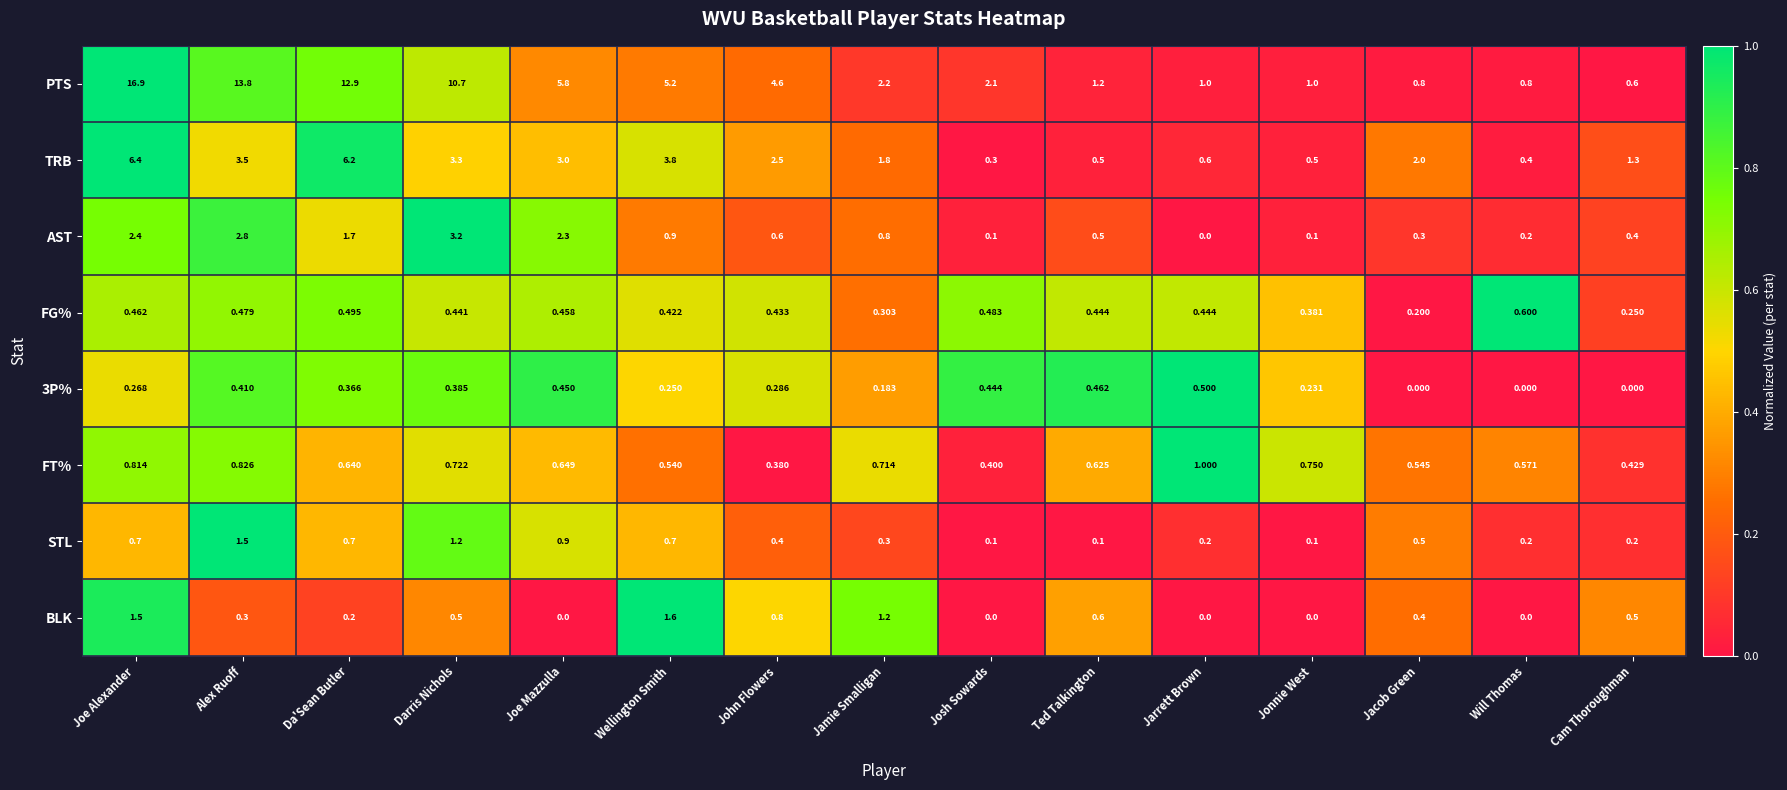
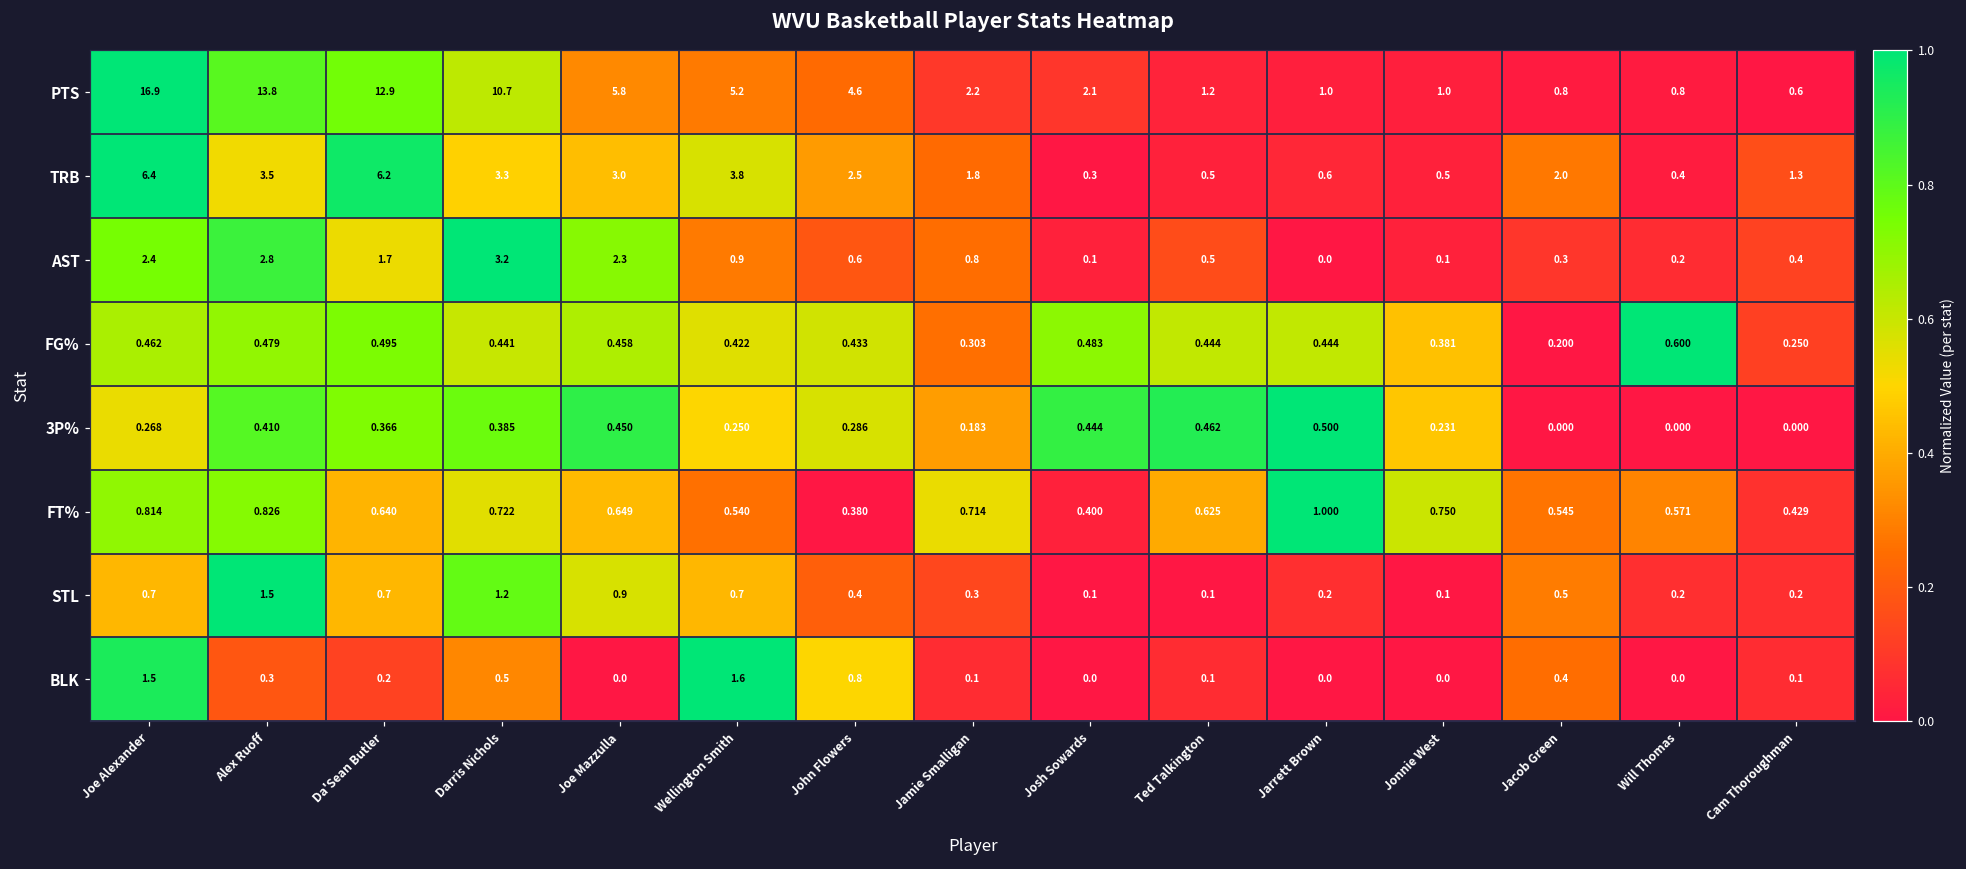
BLK, Jamie Smalligan: 1.2 -> 0.1
BLK, Ted Talkington: 0.6 -> 0.1
BLK, Cam Thoroughman: 0.5 -> 0.1
